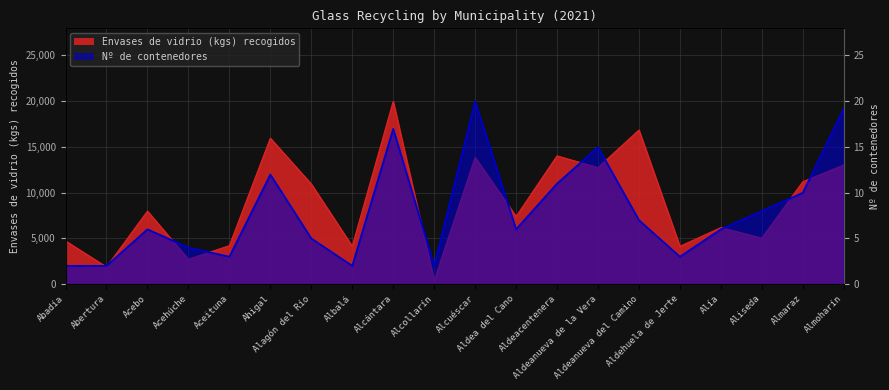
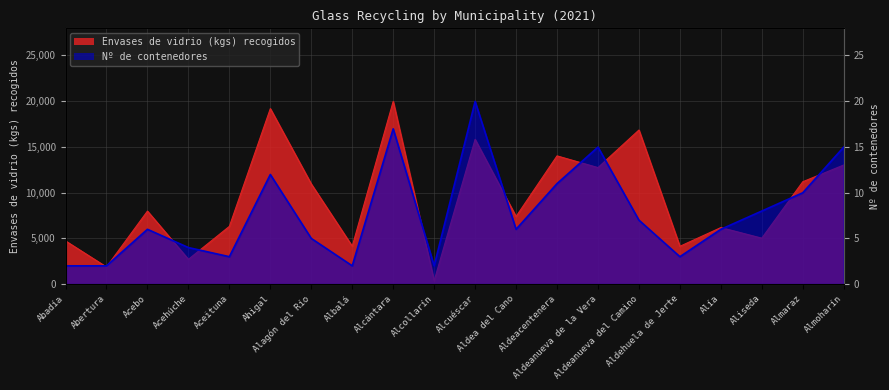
Envases de vidrio (kgs) recogidos, Aceituna: 4,000 -> 6,000
Envases de vidrio (kgs) recogidos, Ahigal: 16,000 -> 19,000
Envases de vidrio (kgs) recogidos, Alcuéscar: 14,000 -> 16,000
Nº de contenedores, Almoharín: 19 -> 15
